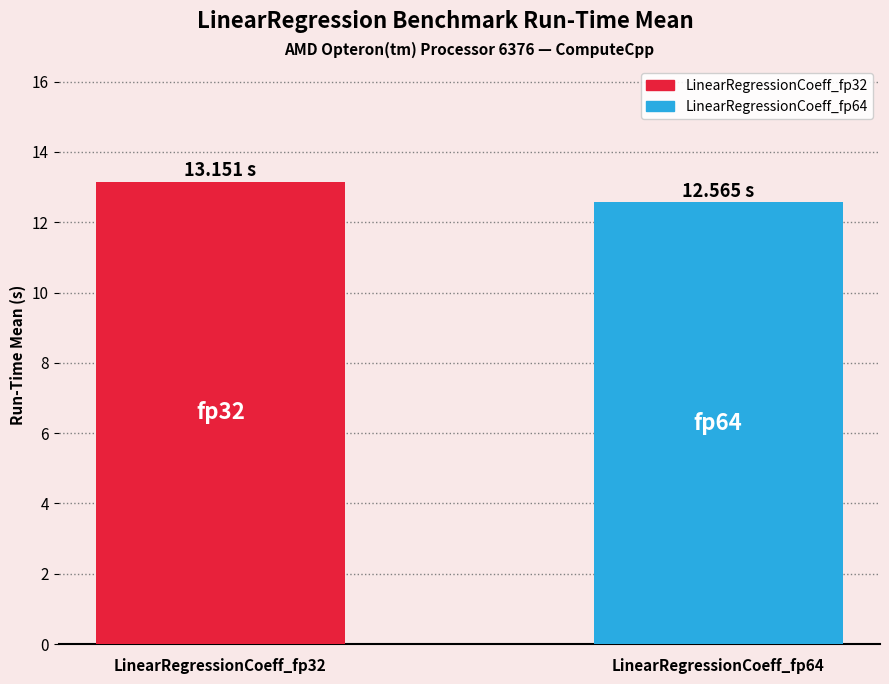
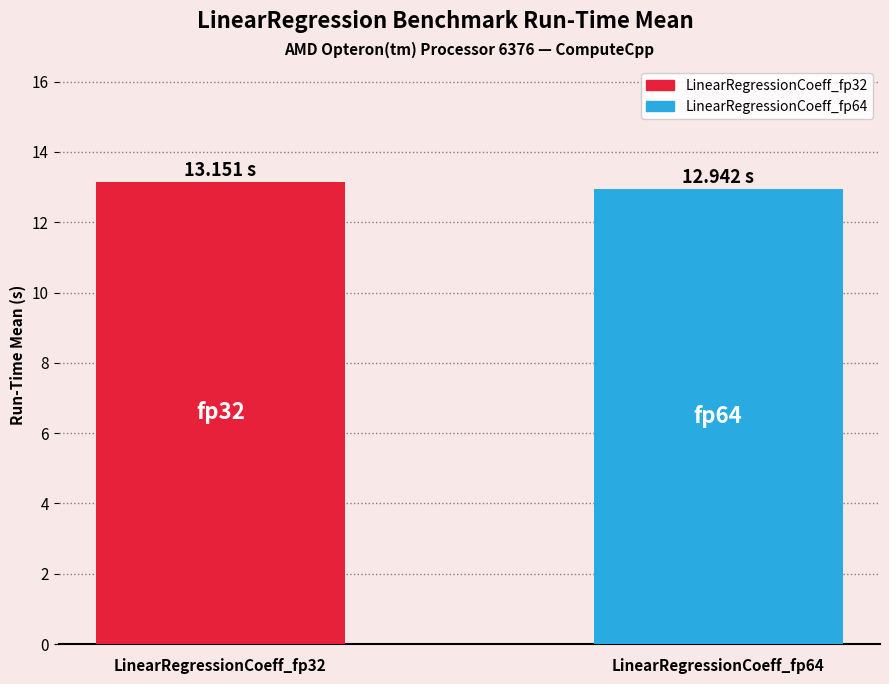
LinearRegressionCoeff_fp64: 12.565 -> 12.942
